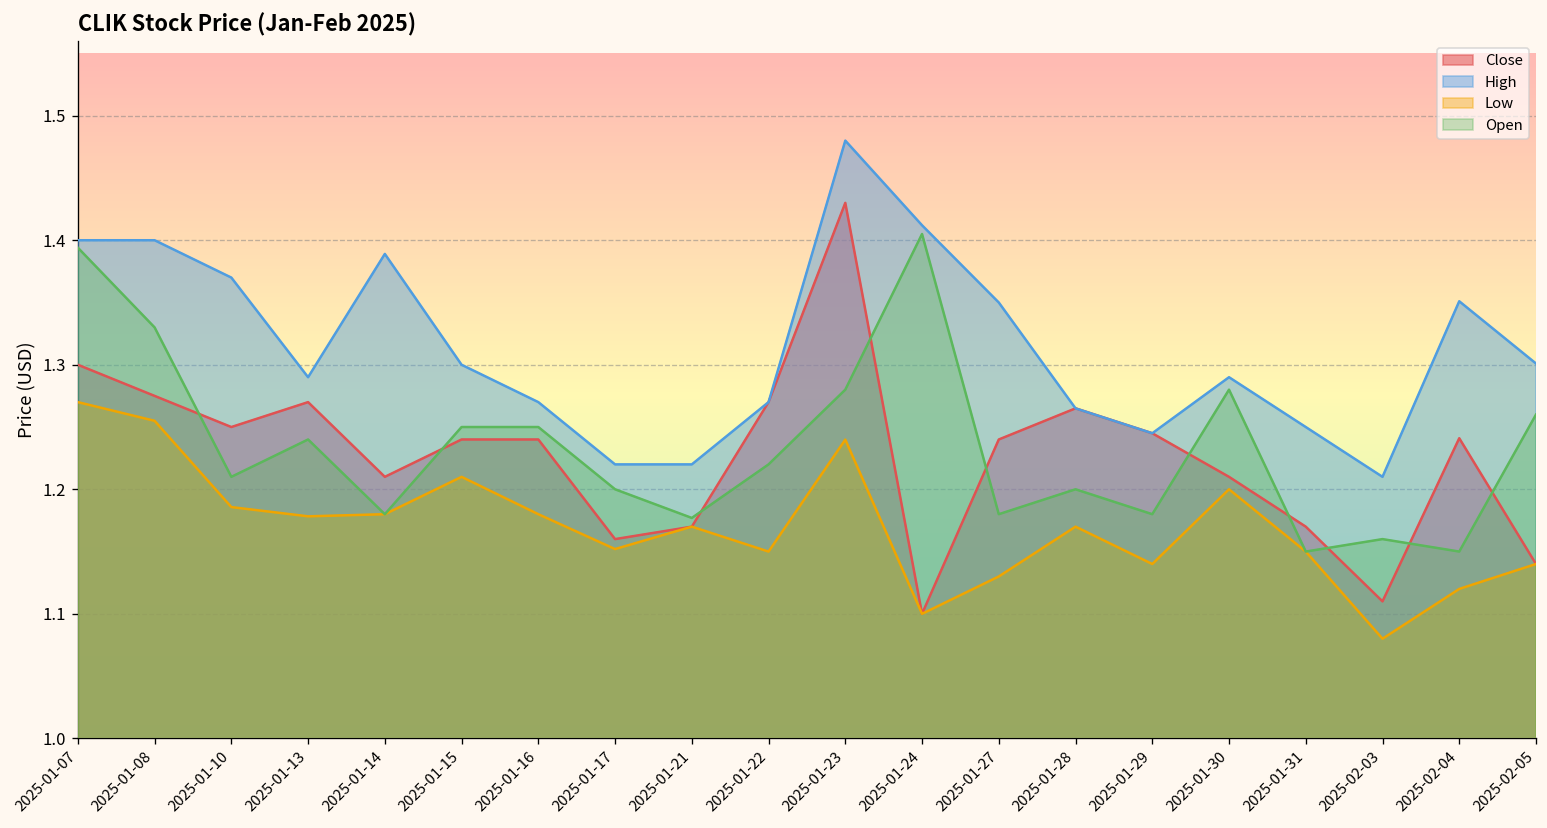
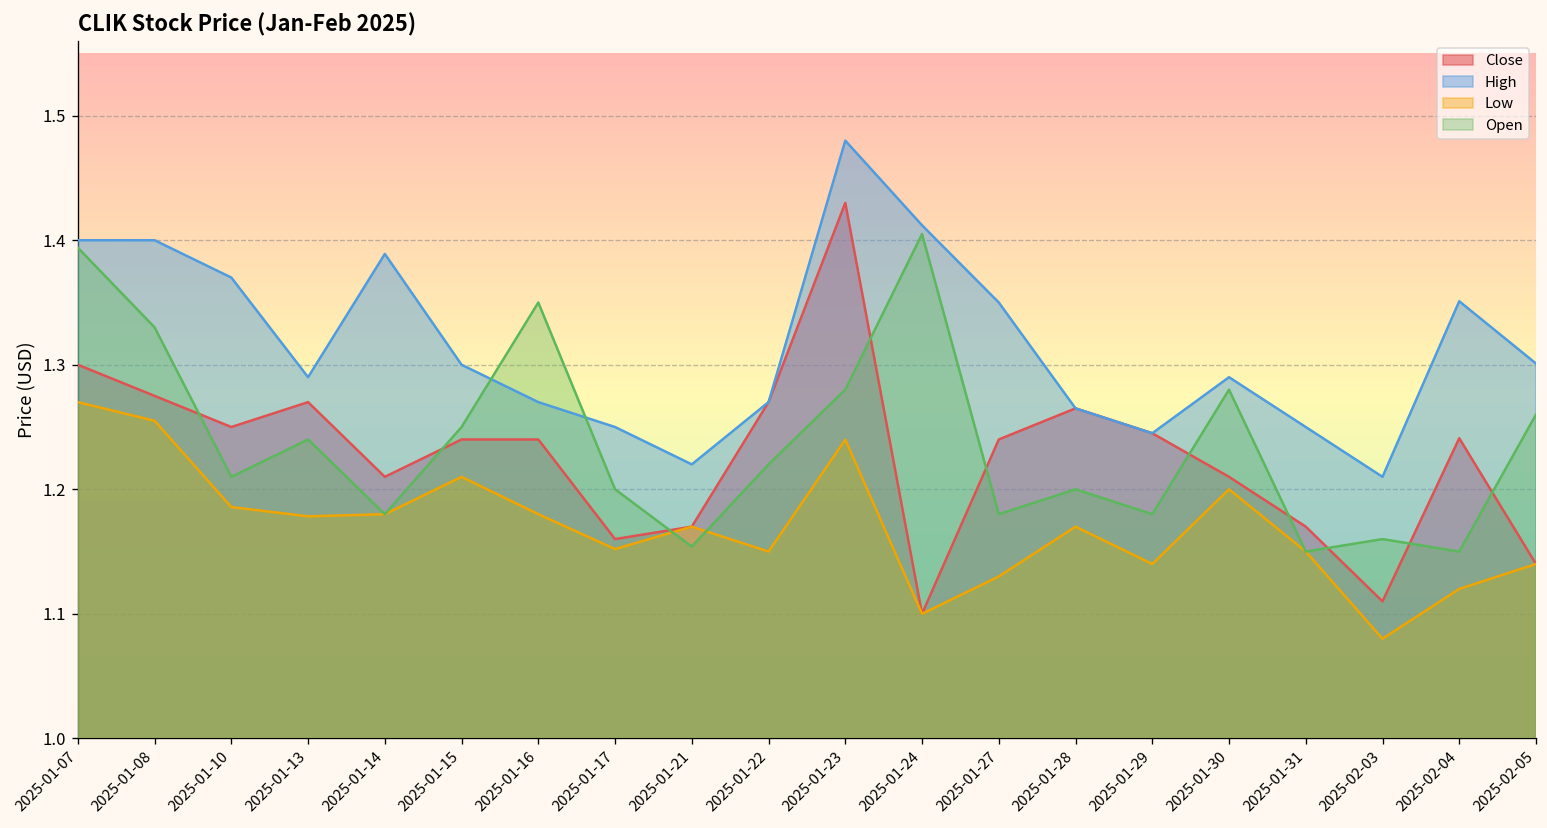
Open, 2025-01-16: 1.25 -> 1.35
High, 2025-01-17: 1.22 -> 1.25
Open, 2025-01-21: 1.177 -> 1.154
